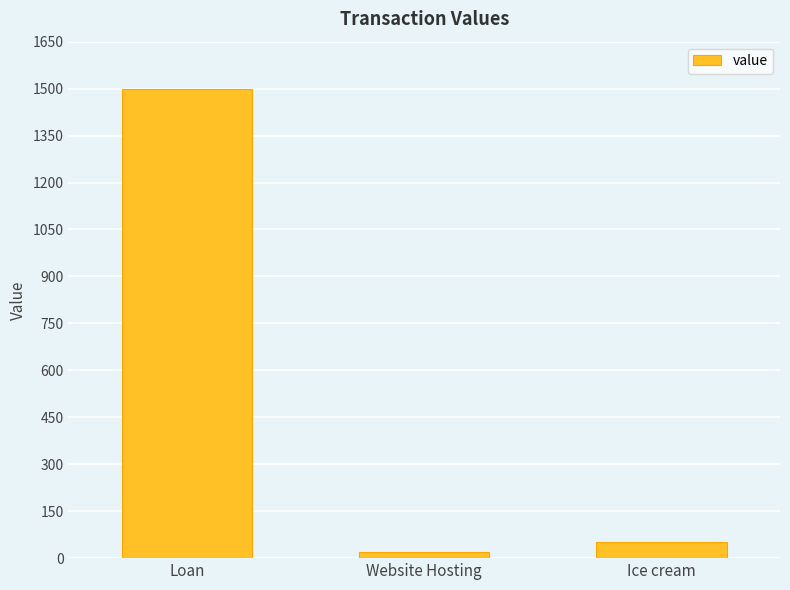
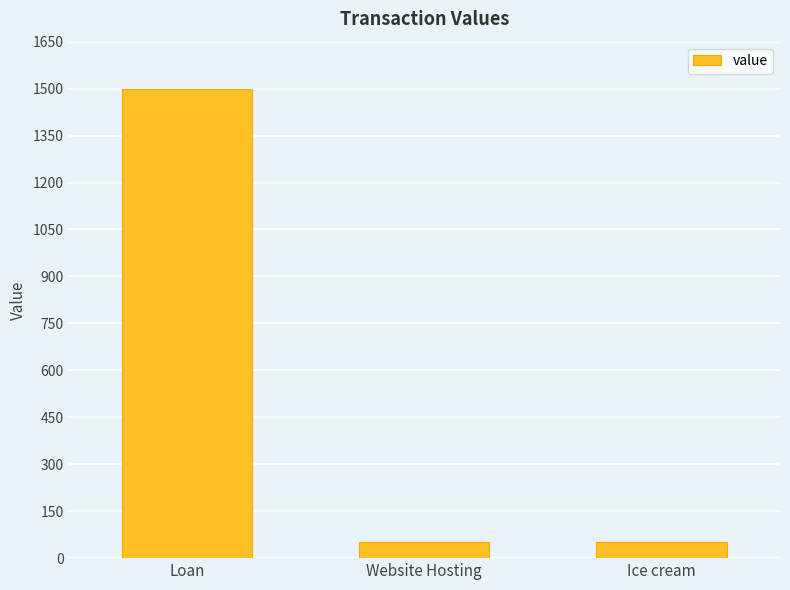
Website Hosting: 20 -> 50
